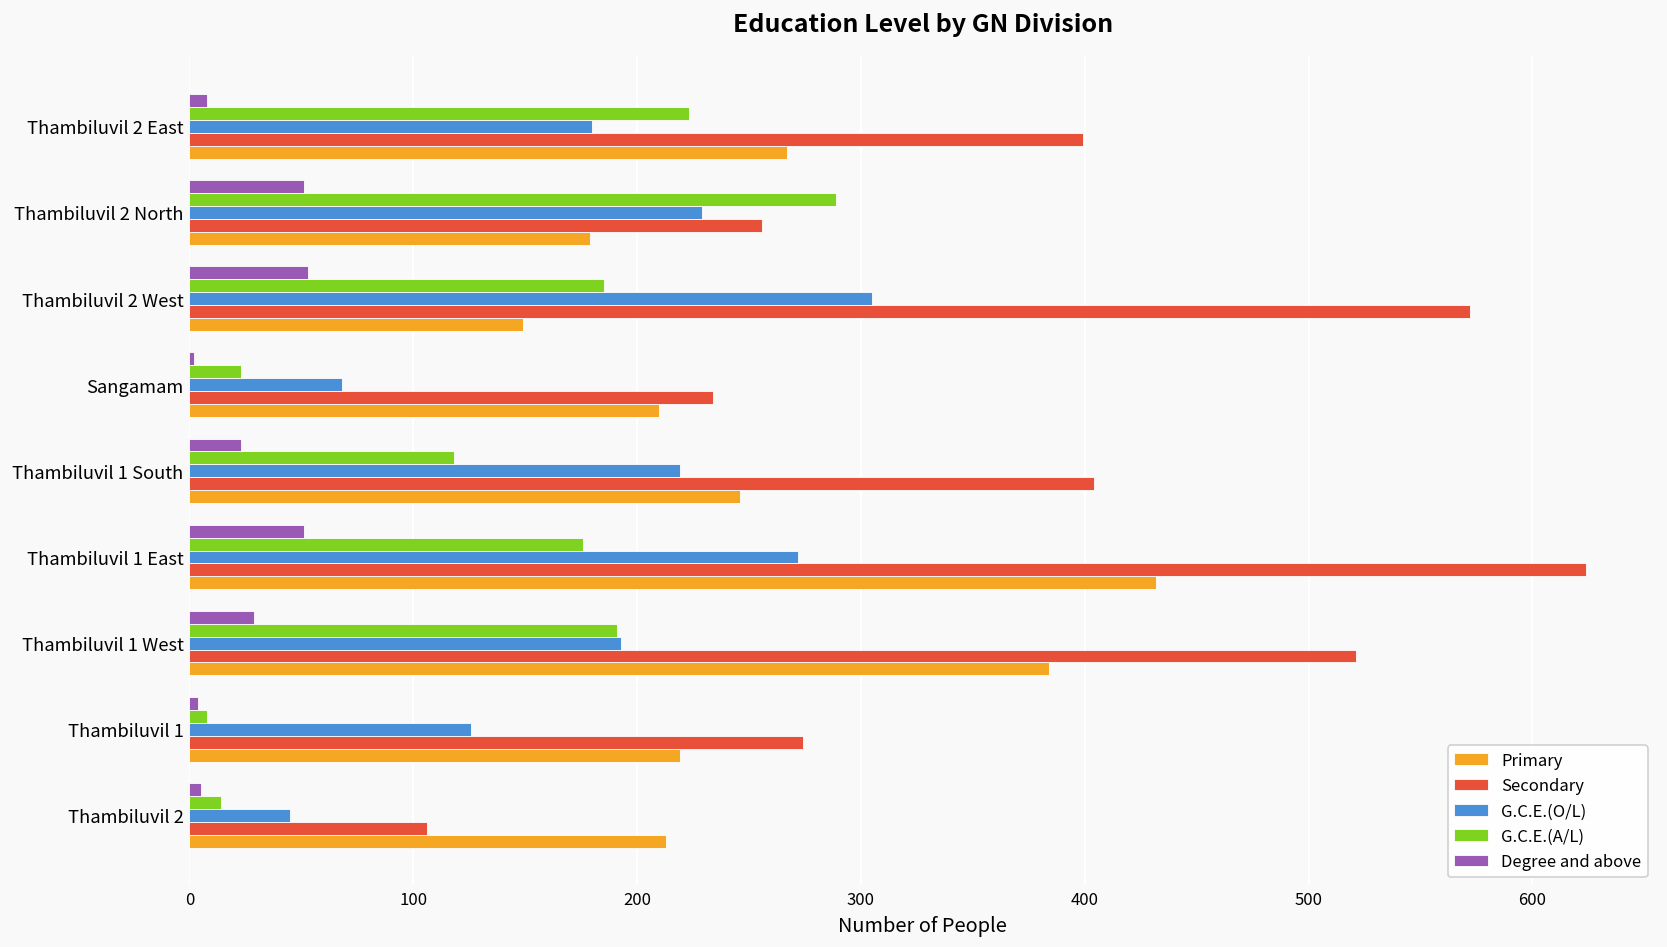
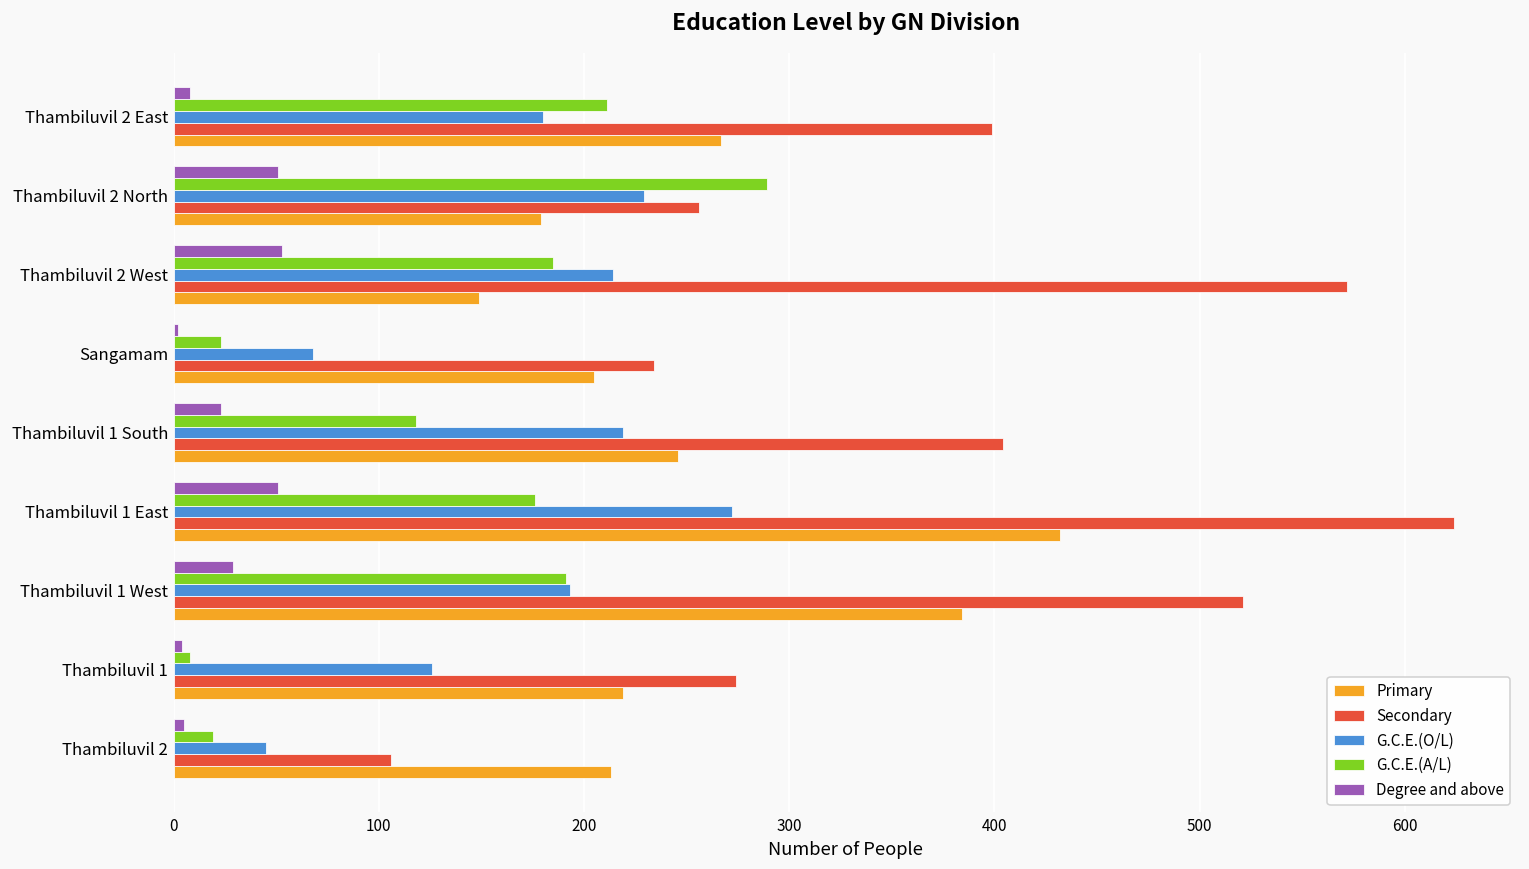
G.C.E.(A/L), Thambiluvil 2 East: 223 -> 211
G.C.E.(O/L), Thambiluvil 2 West: 305 -> 214
Primary, Sangamam: 210 -> 205
G.C.E.(A/L), Thambiluvil 2: 14 -> 19
